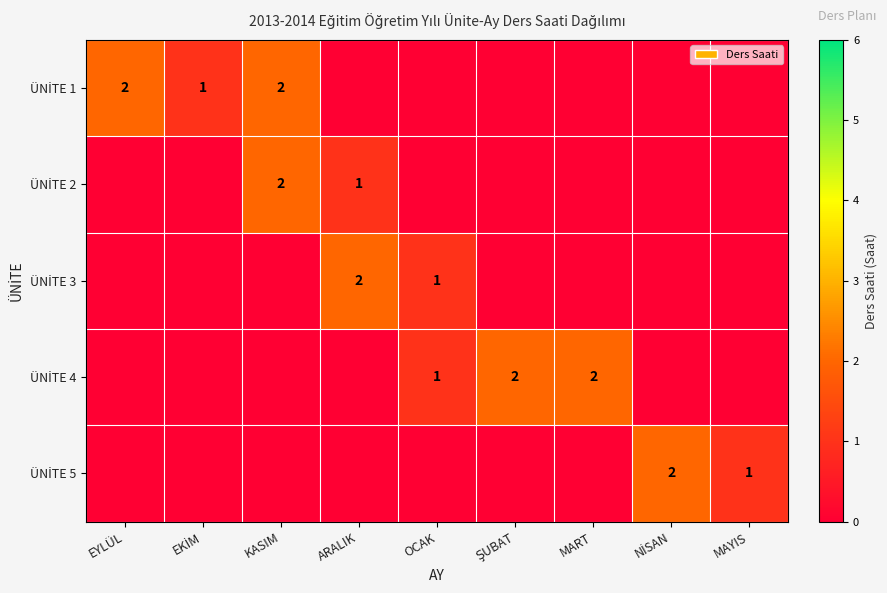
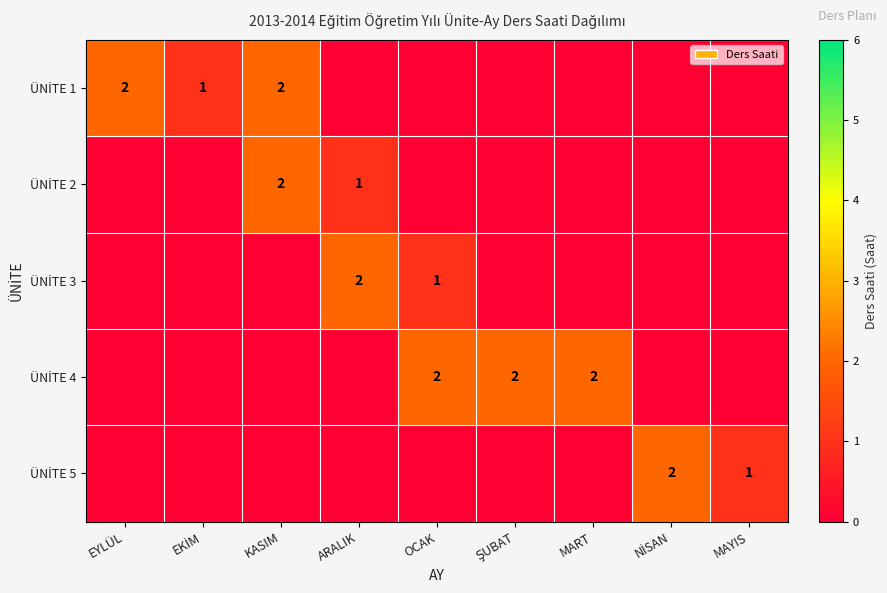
ÜNİTE 4, OCAK: 1 -> 2
